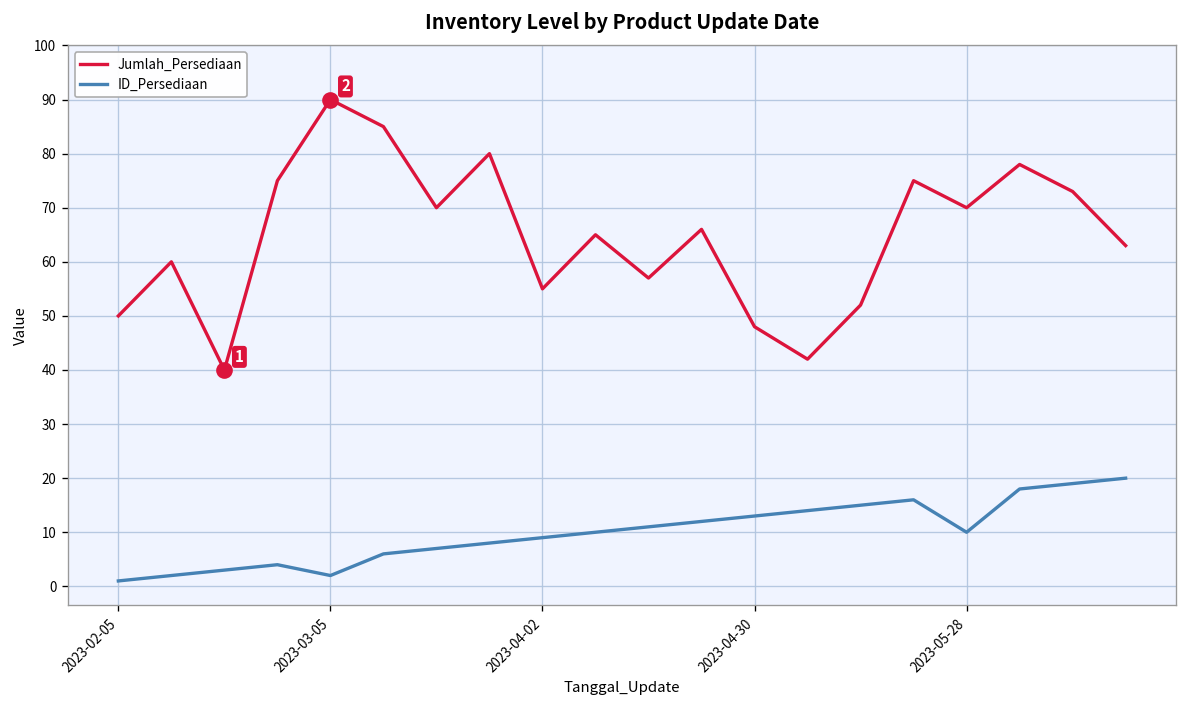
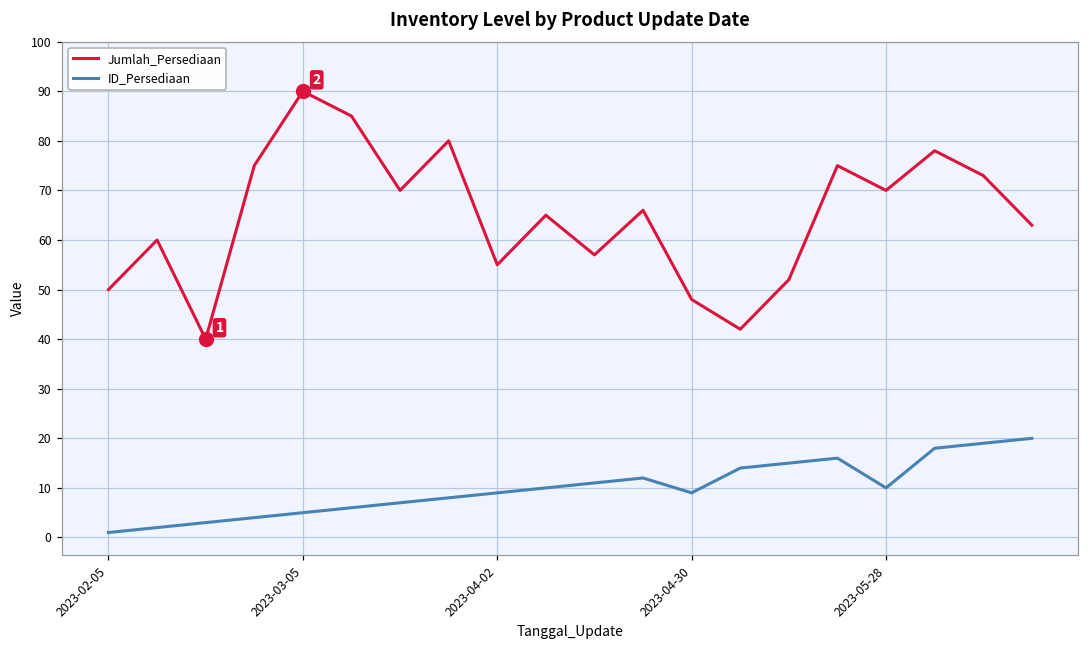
ID_Persediaan, 2023-03-05: 2 -> 5
ID_Persediaan, 2023-04-30: 13 -> 9
